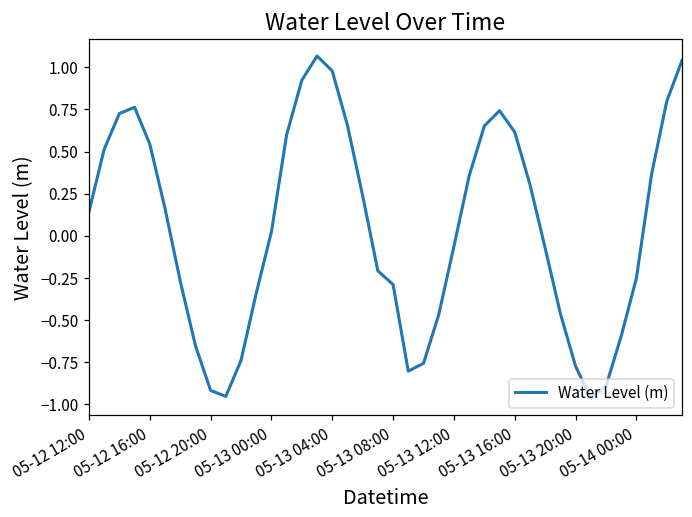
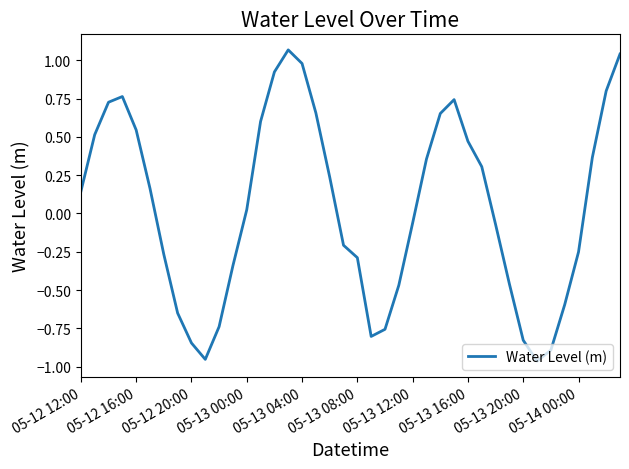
05-12 20:00: -0.92 -> -0.85
05-13 16:00: 0.62 -> 0.47
05-13 20:00: -0.77 -> -0.83
